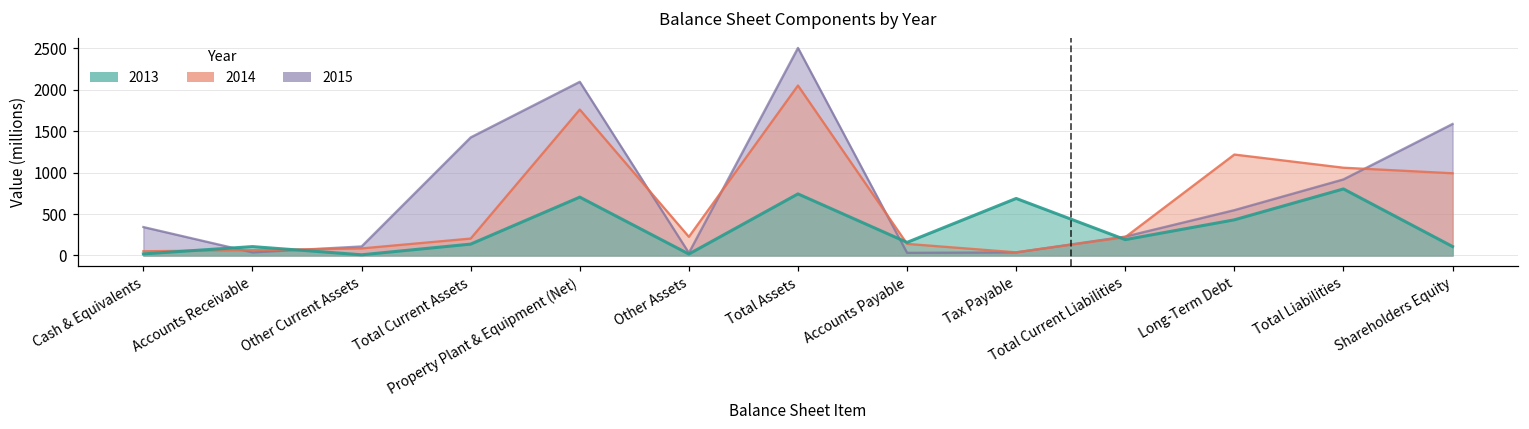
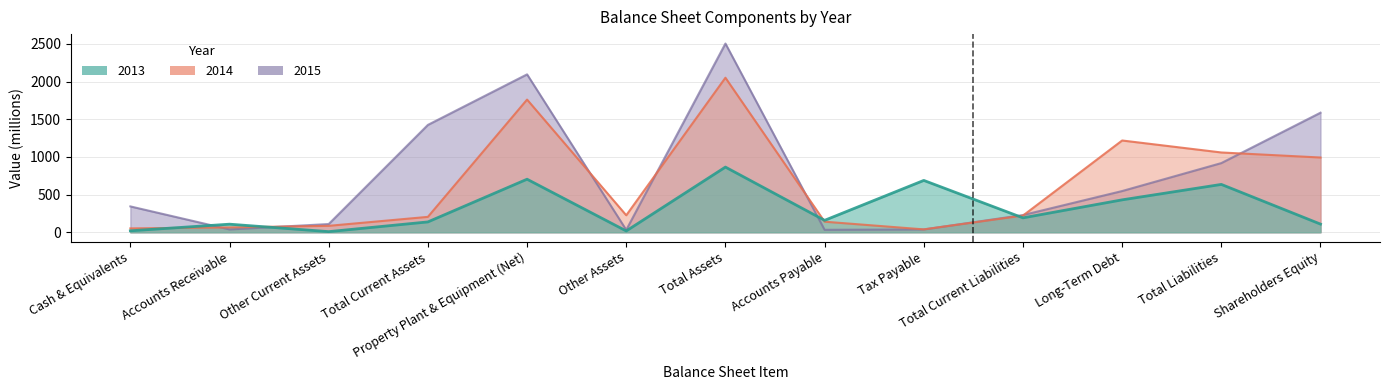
2013, Total Assets: 700 -> 900
2013, Total Liabilities: 800 -> 600
